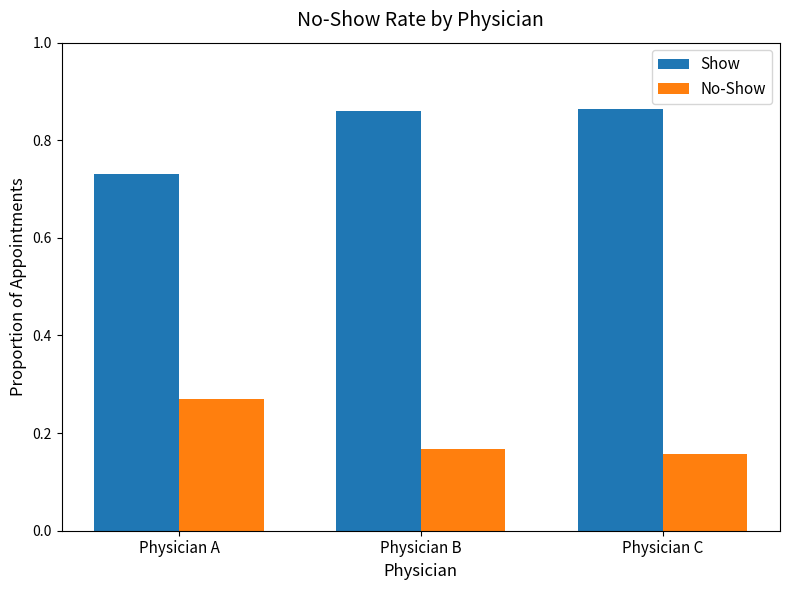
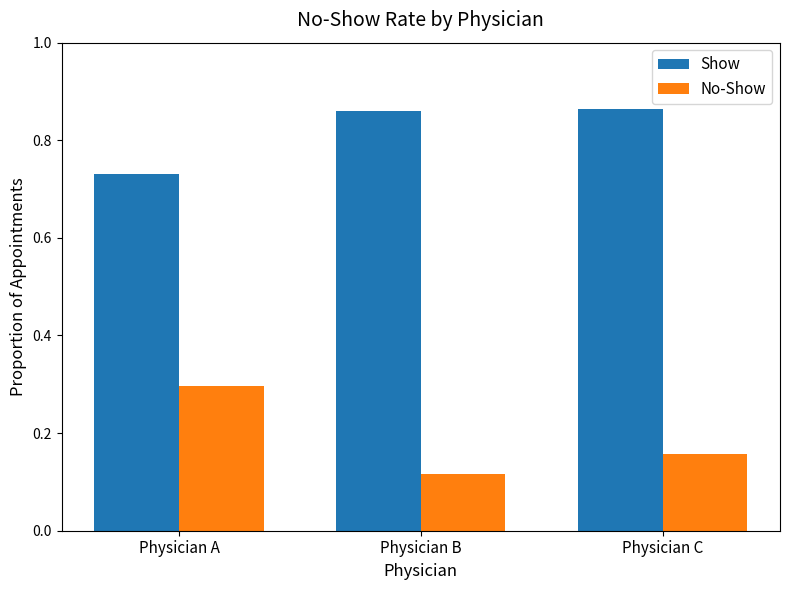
No-Show, Physician A: 0.27 -> 0.30
No-Show, Physician B: 0.17 -> 0.12
